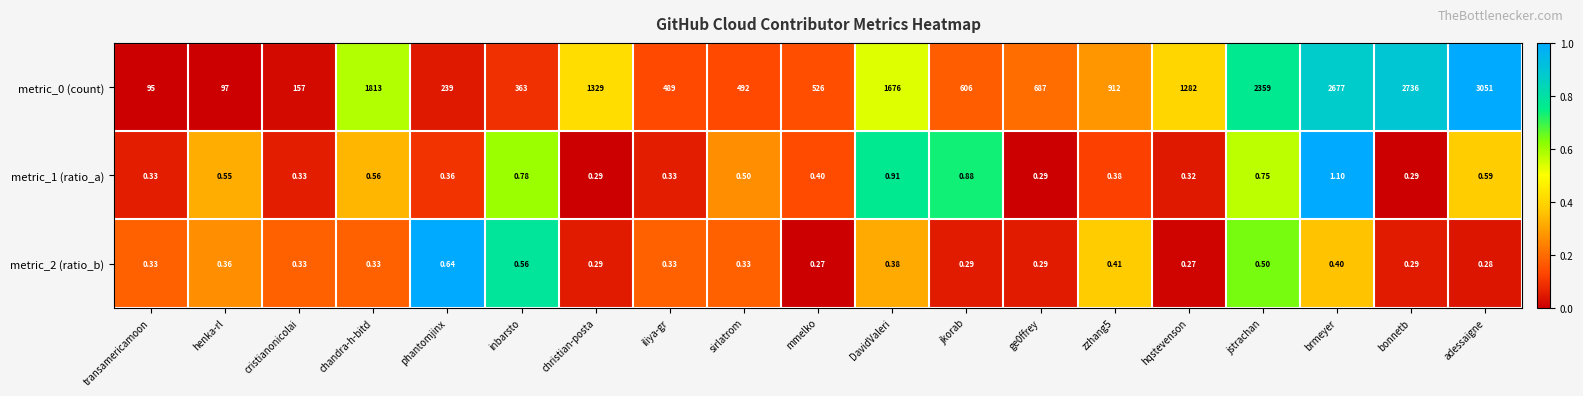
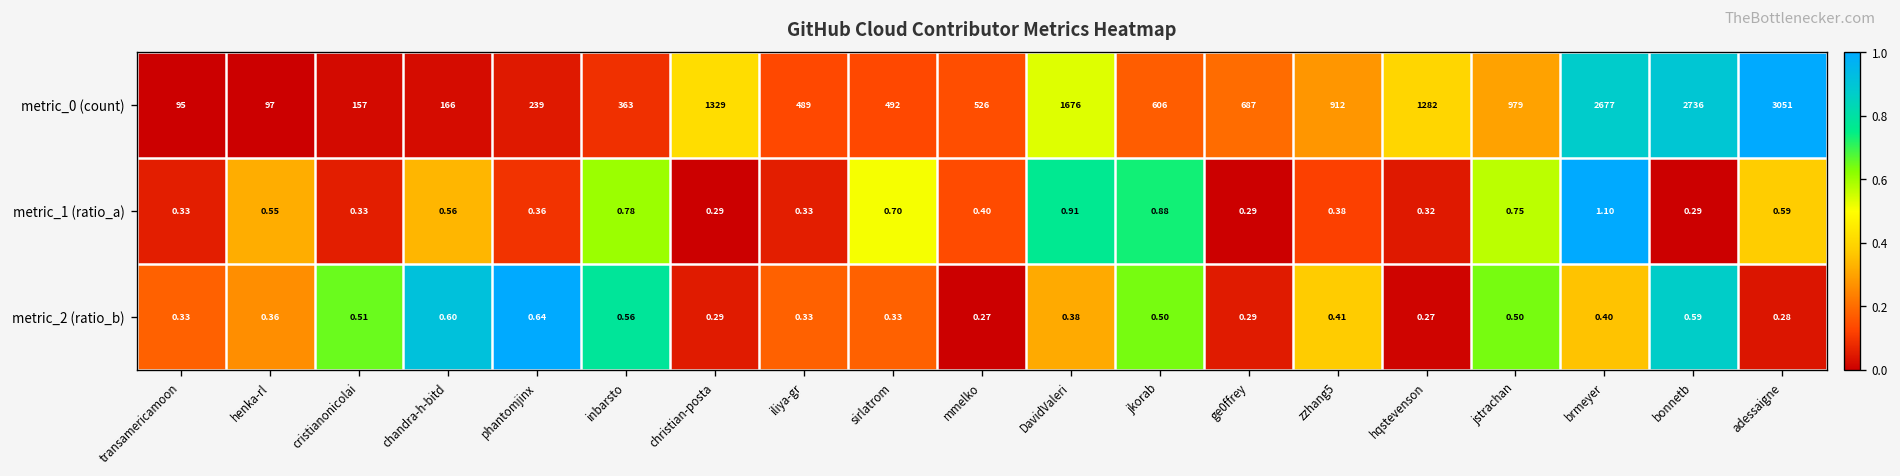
metric_0 (count), chandra-h-bitd: 1813 -> 166
metric_0 (count), jstrachan: 2359 -> 979
metric_1 (ratio_a), sirlatrom: 0.50 -> 0.70
metric_2 (ratio_b), cristianonicolai: 0.33 -> 0.51
metric_2 (ratio_b), chandra-h-bitd: 0.33 -> 0.60
metric_2 (ratio_b), jkorab: 0.29 -> 0.50
metric_2 (ratio_b), bonnetb: 0.29 -> 0.59
